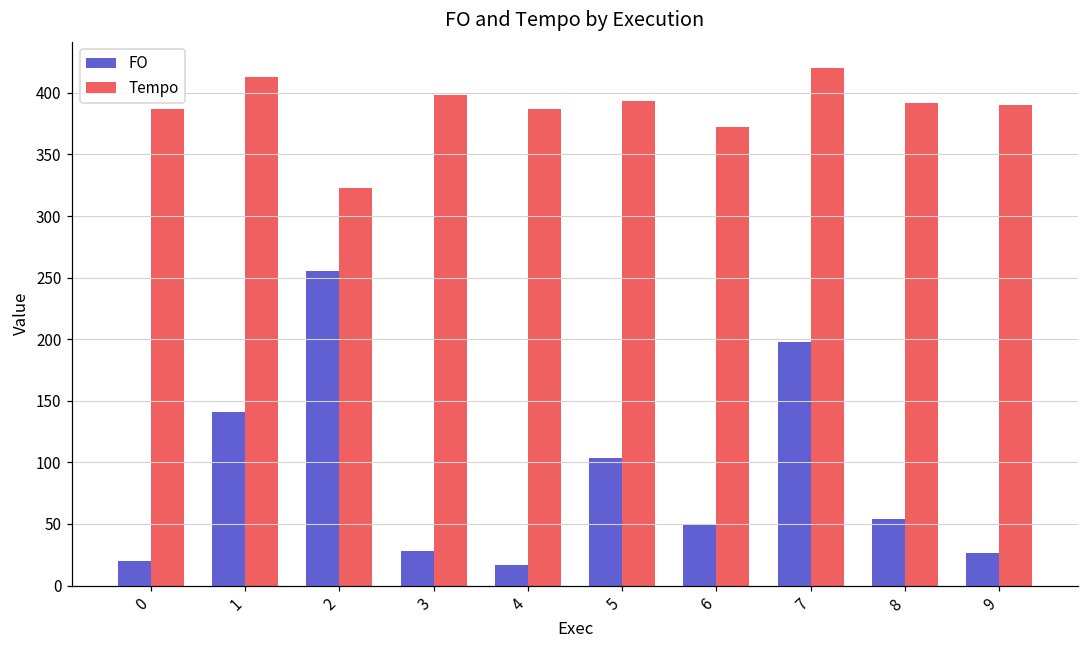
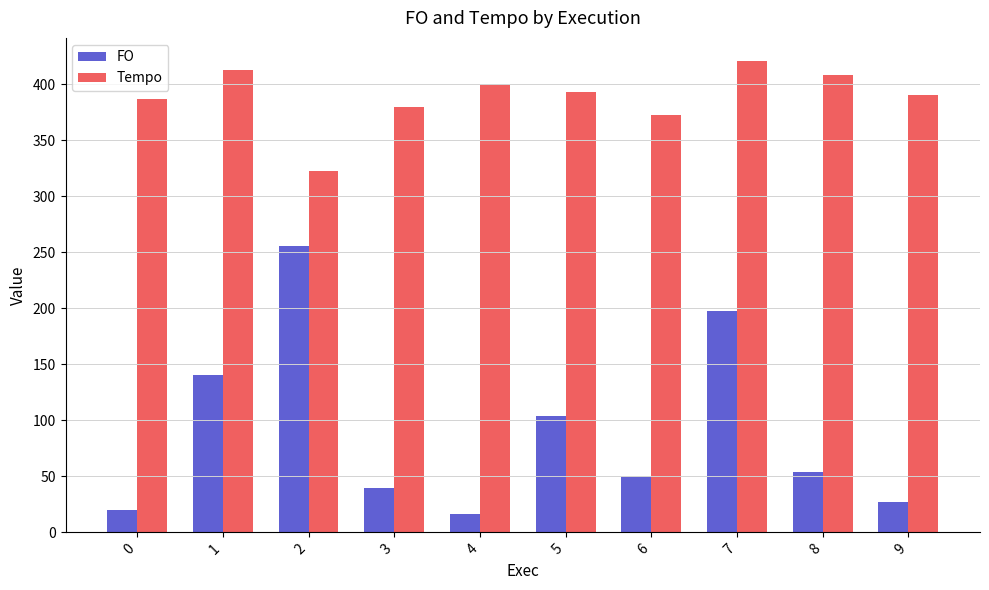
FO, 3: 28 -> 39
Tempo, 3: 399 -> 380
Tempo, 4: 387 -> 400
Tempo, 8: 391 -> 409
